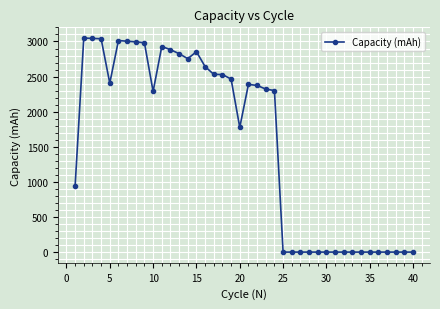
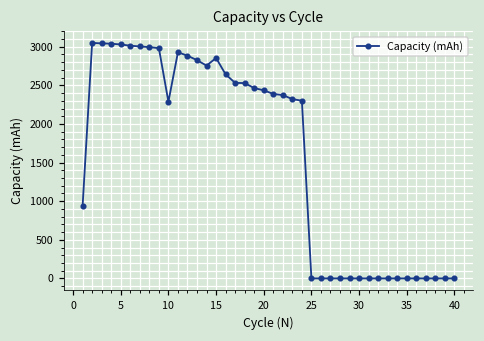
5: 2400 -> 3000
20: 1800 -> 2400
